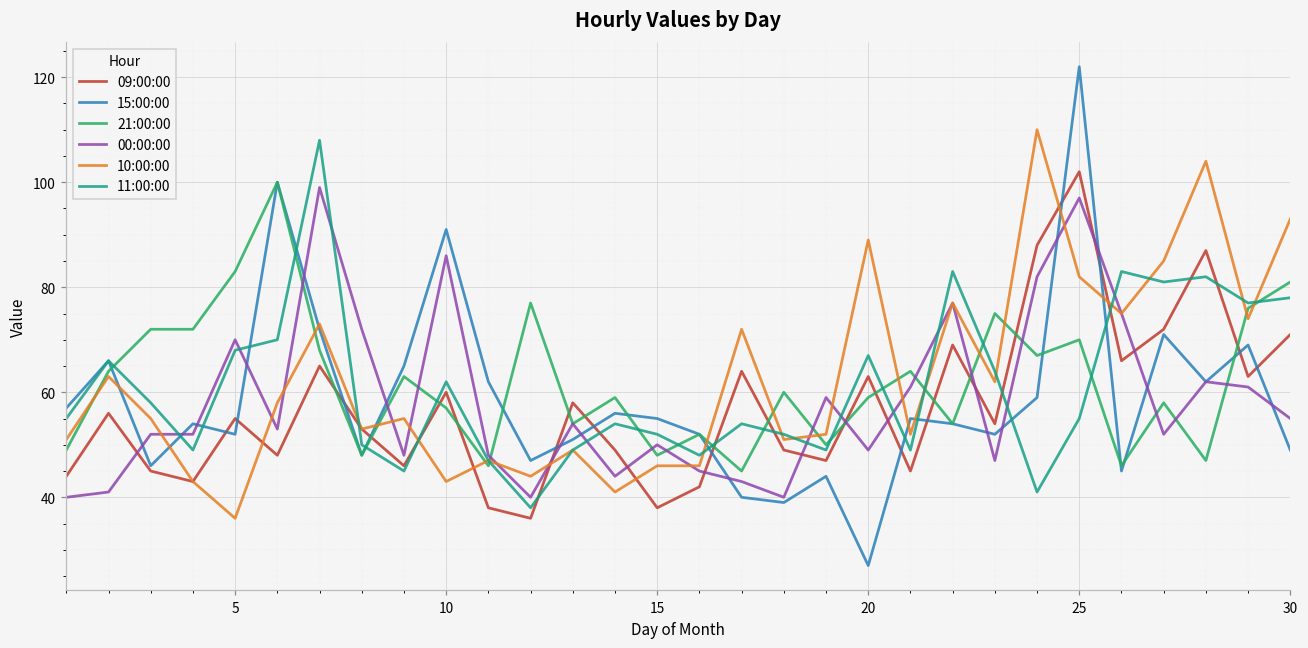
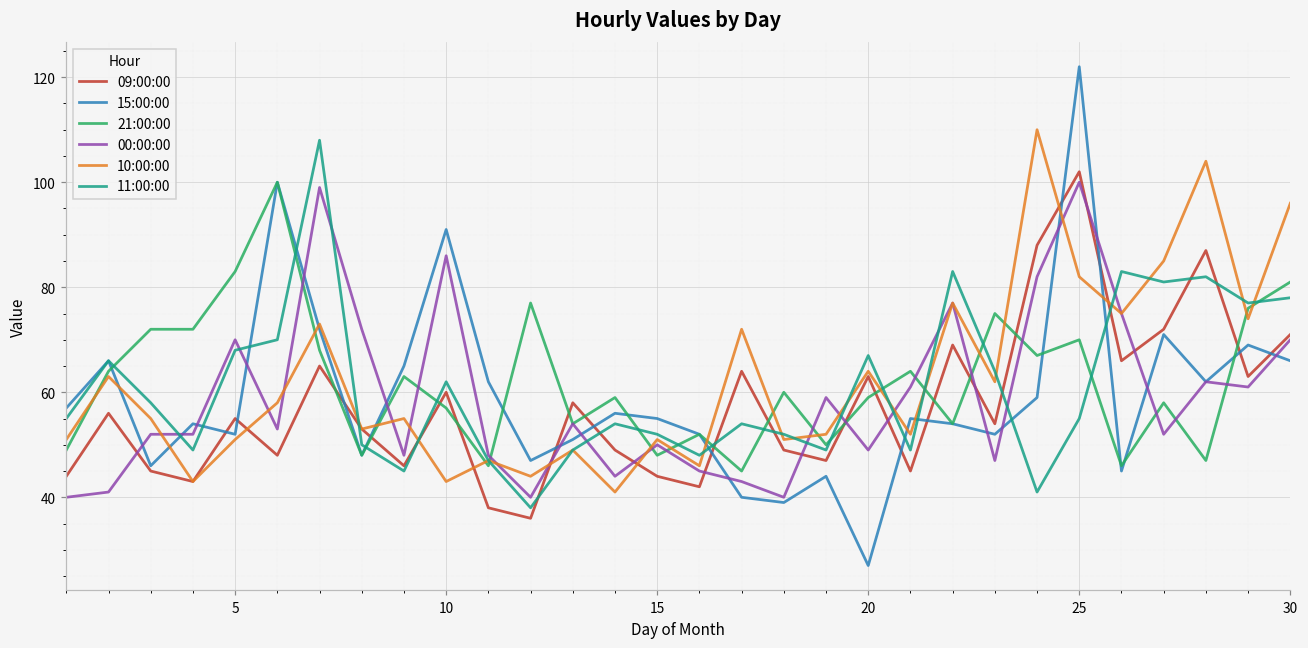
10:00:00, 5: 36 -> 51
09:00:00, 15: 38 -> 44
10:00:00, 15: 46 -> 51
10:00:00, 20: 89 -> 64
00:00:00, 25: 97 -> 100
15:00:00, 30: 49 -> 66
00:00:00, 30: 55 -> 70
10:00:00, 30: 93 -> 96
